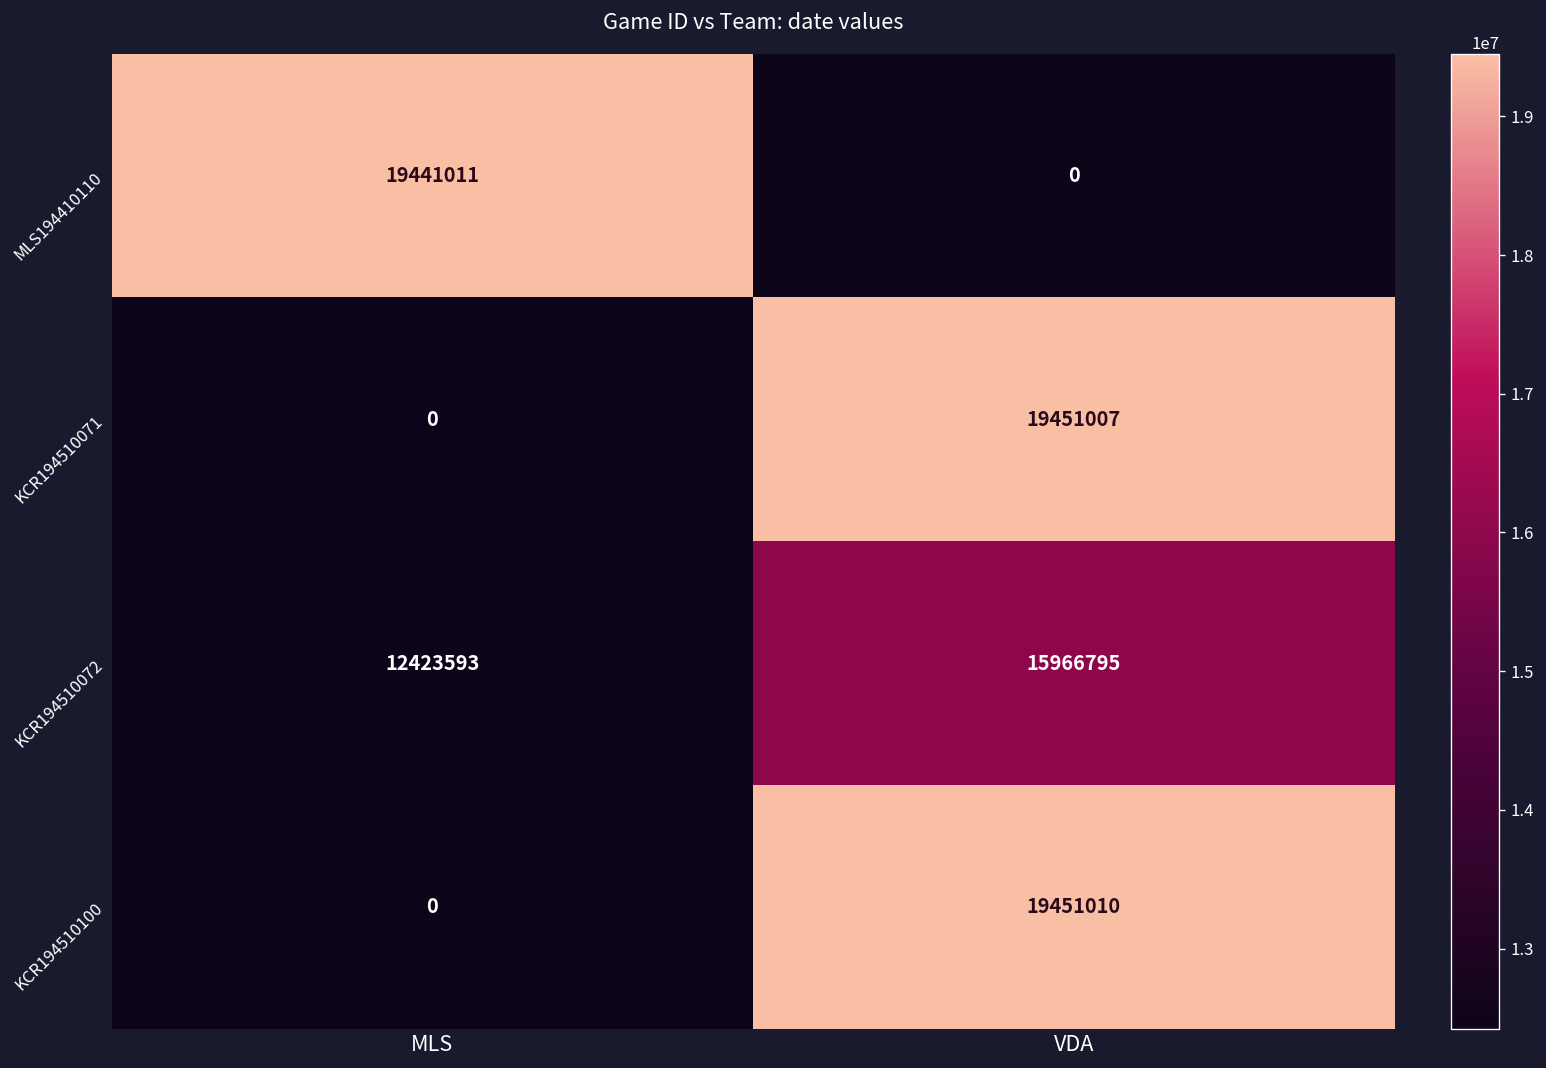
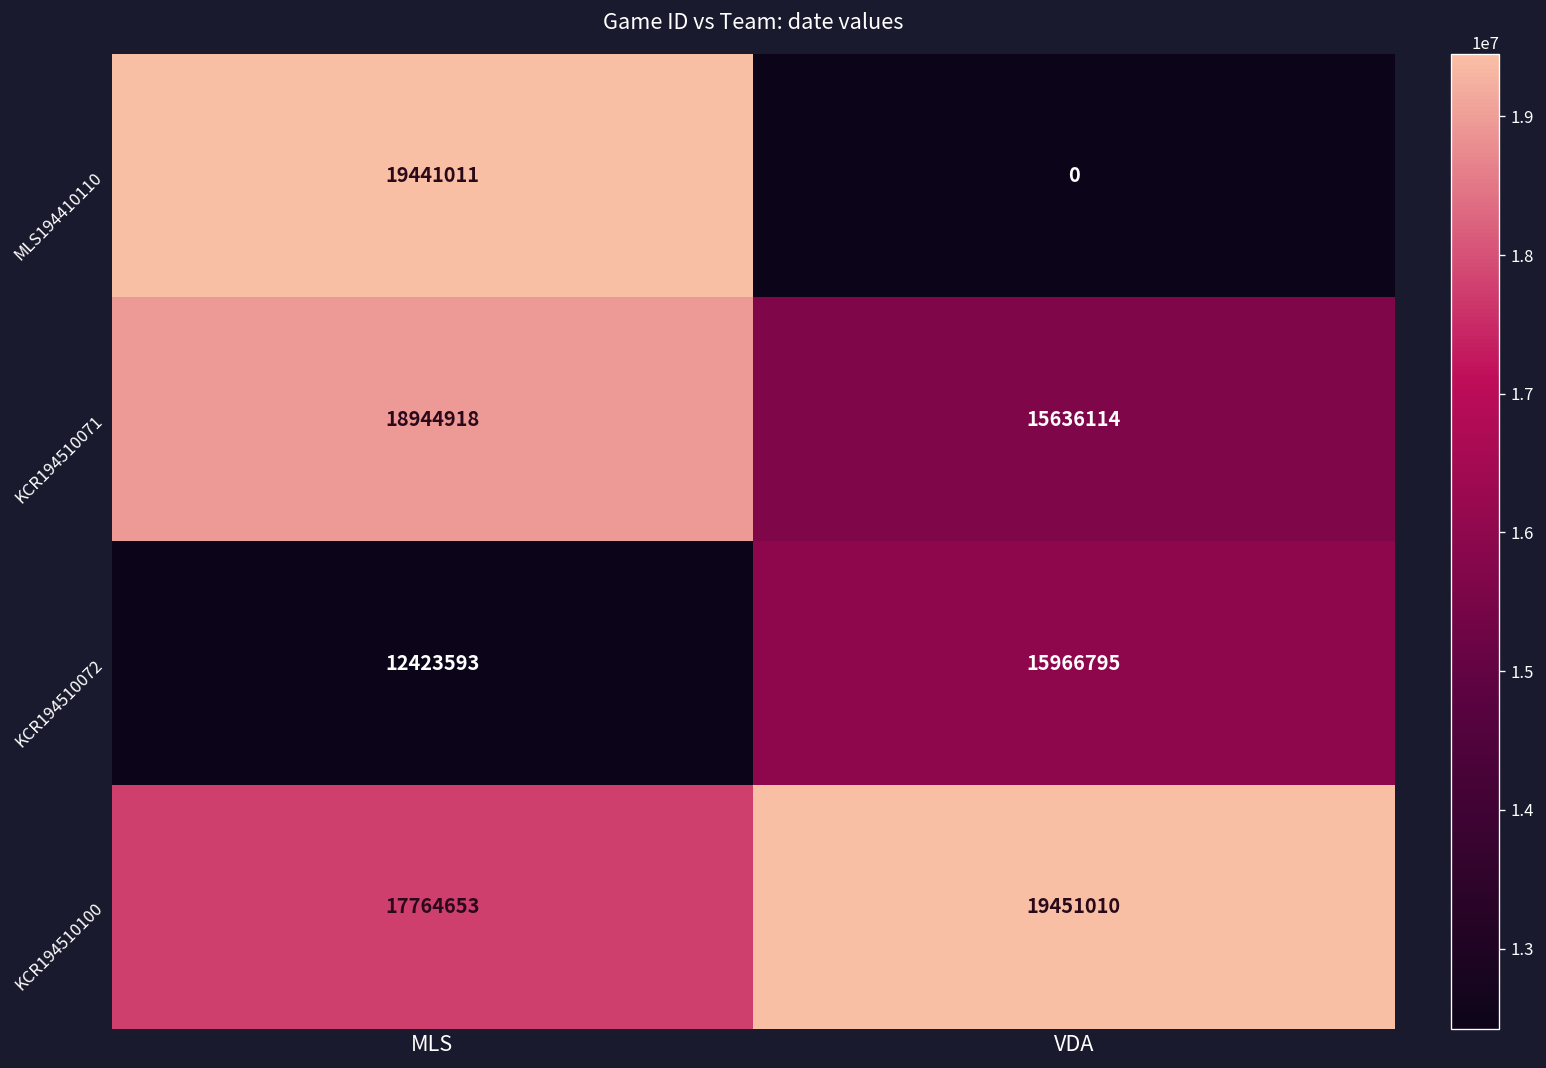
KCR194510071, MLS: 0 -> 18944918
KCR194510071, VDA: 19451007 -> 15636114
KCR194510100, MLS: 0 -> 17764653
